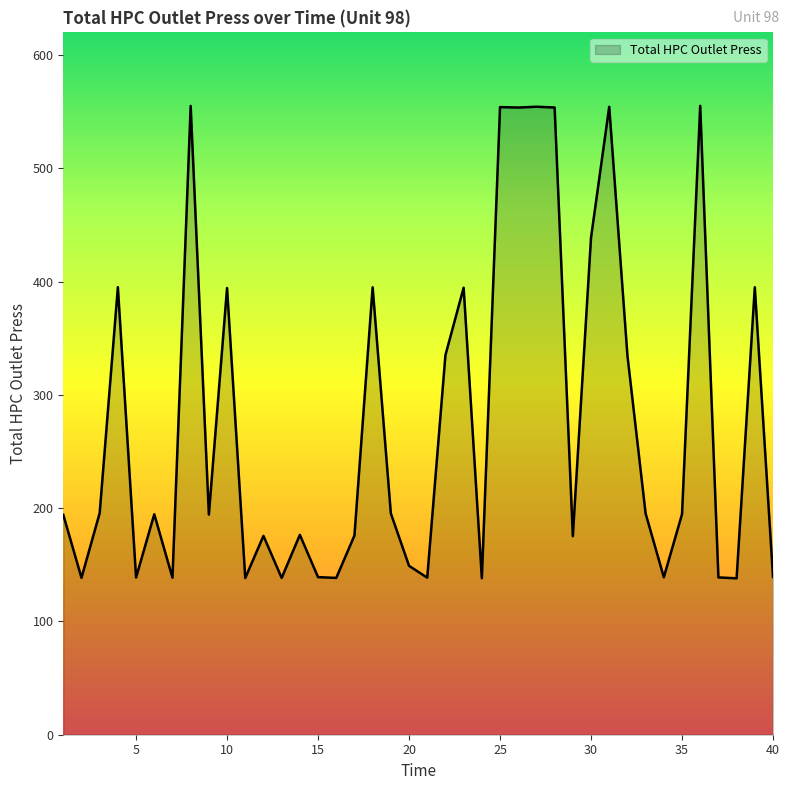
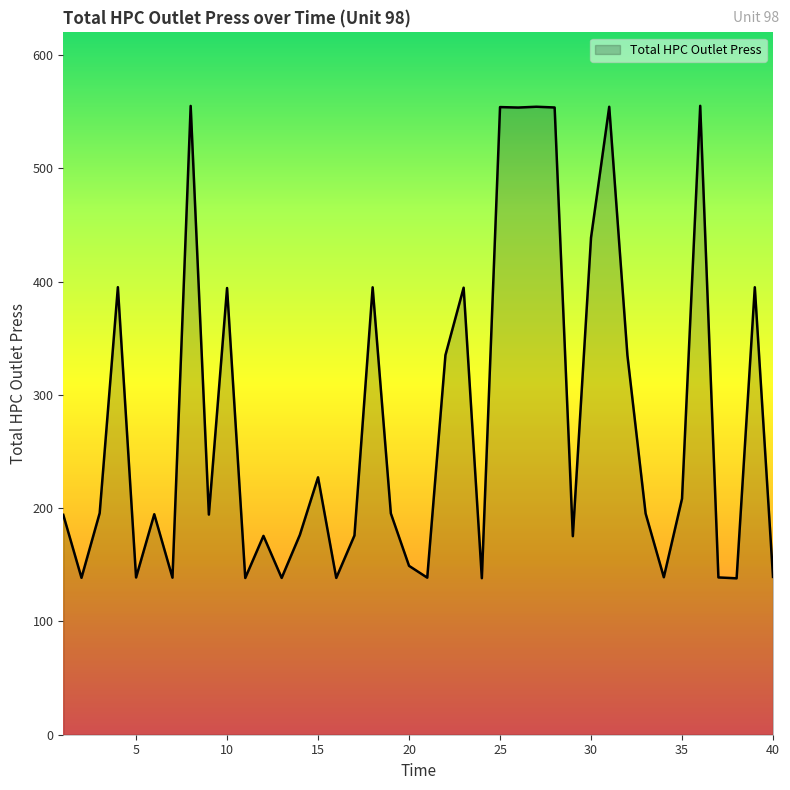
15: 139 -> 227
35: 195 -> 208
